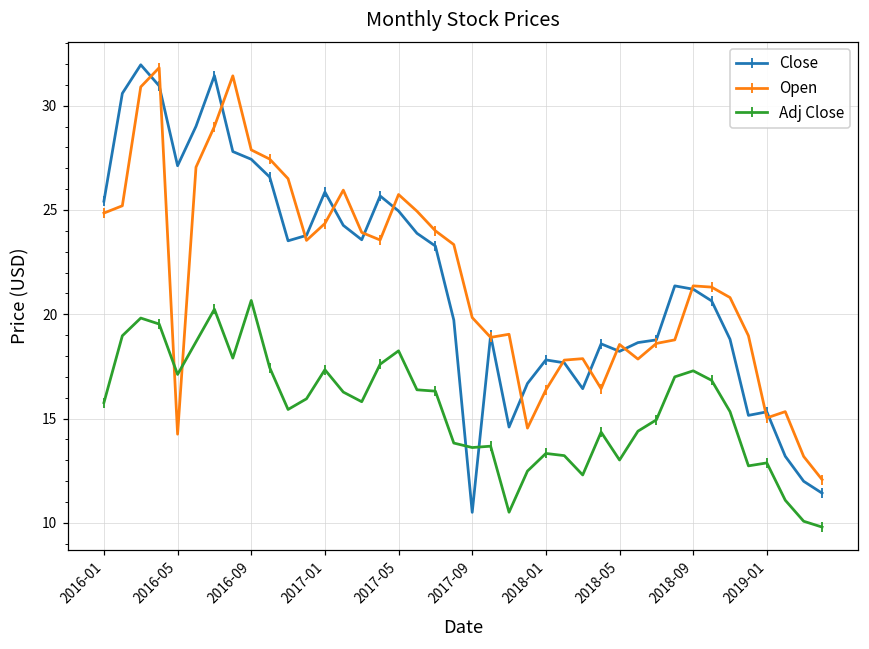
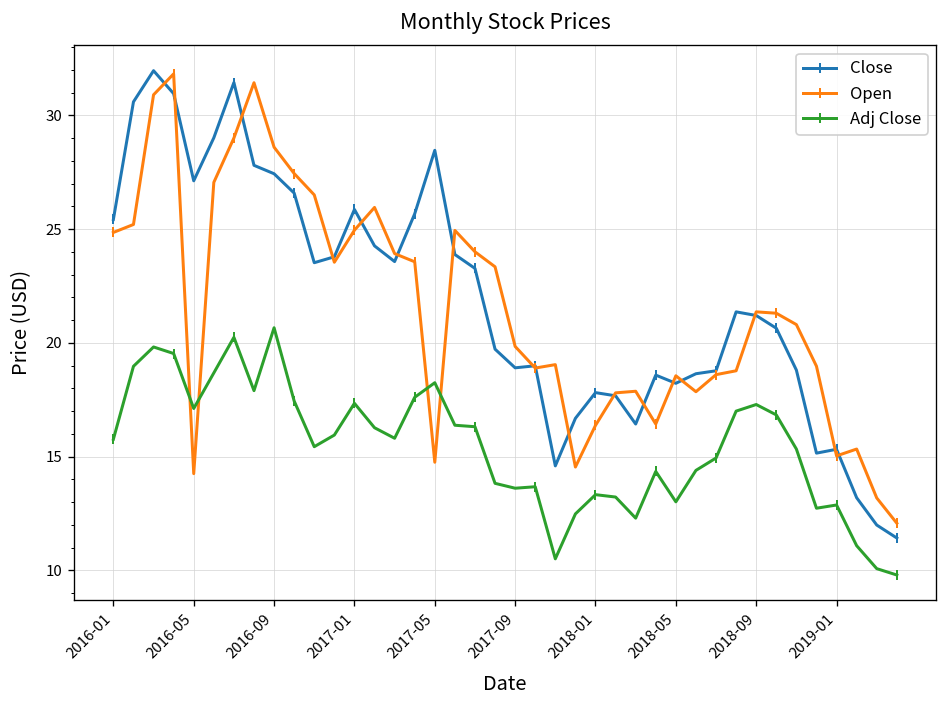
Open, 2016-09: 27.9 -> 28.6
Open, 2017-01: 24.4 -> 25.0
Close, 2017-05: 25.0 -> 28.5
Open, 2017-05: 25.7 -> 14.8
Close, 2017-09: 10.5 -> 18.9
